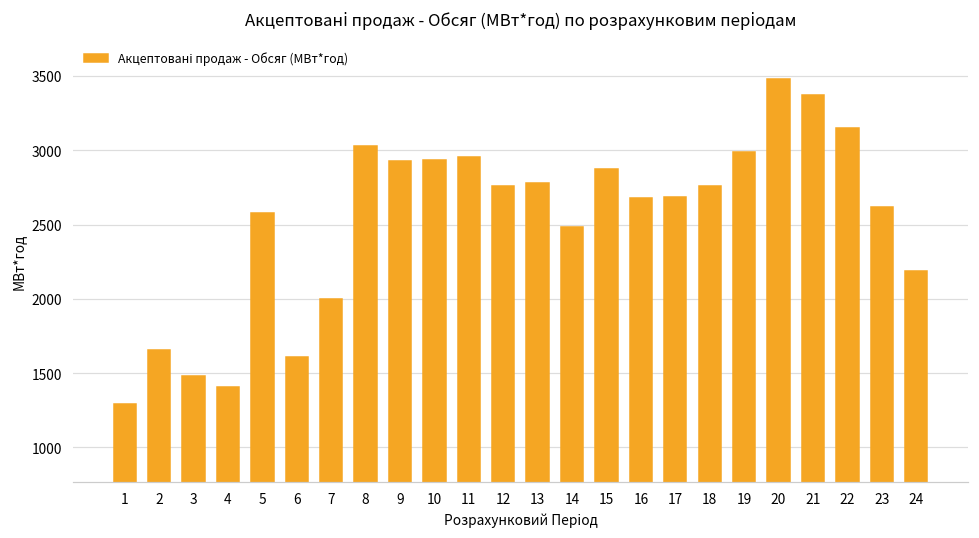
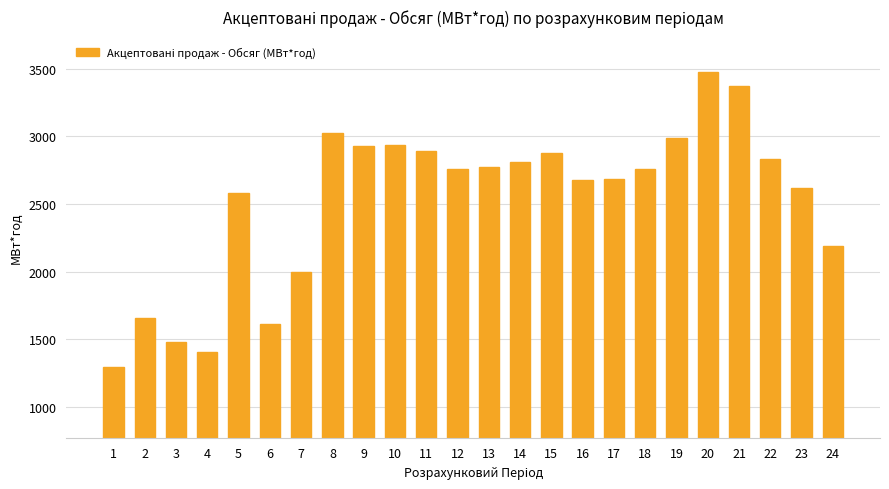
11: 2950 -> 2890
14: 2480 -> 2810
22: 3150 -> 2830
